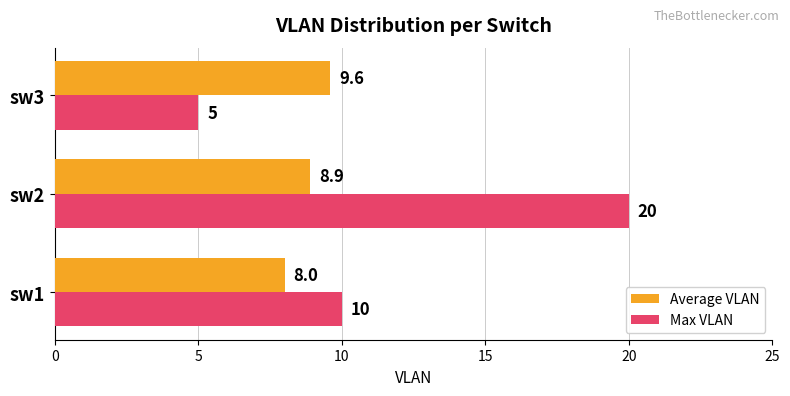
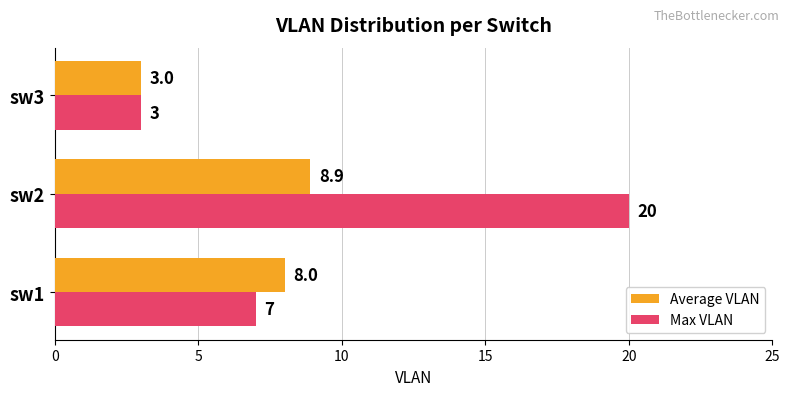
Average VLAN, sw3: 9.6 -> 3.0
Max VLAN, sw3: 5 -> 3
Max VLAN, sw1: 10 -> 7
